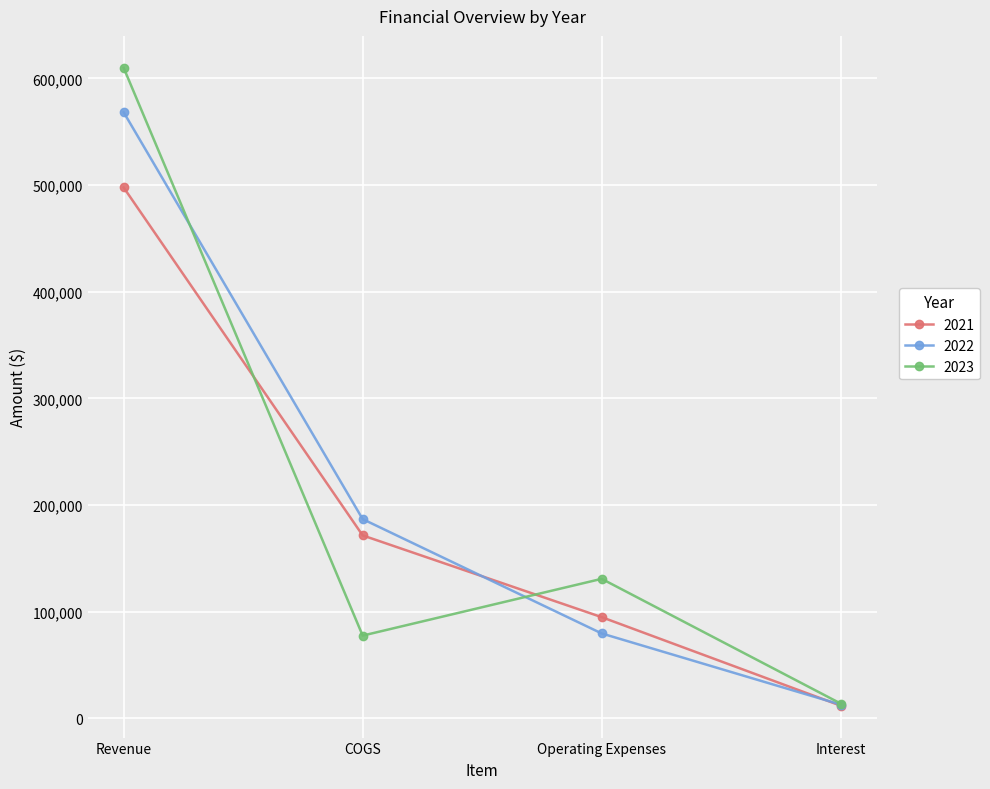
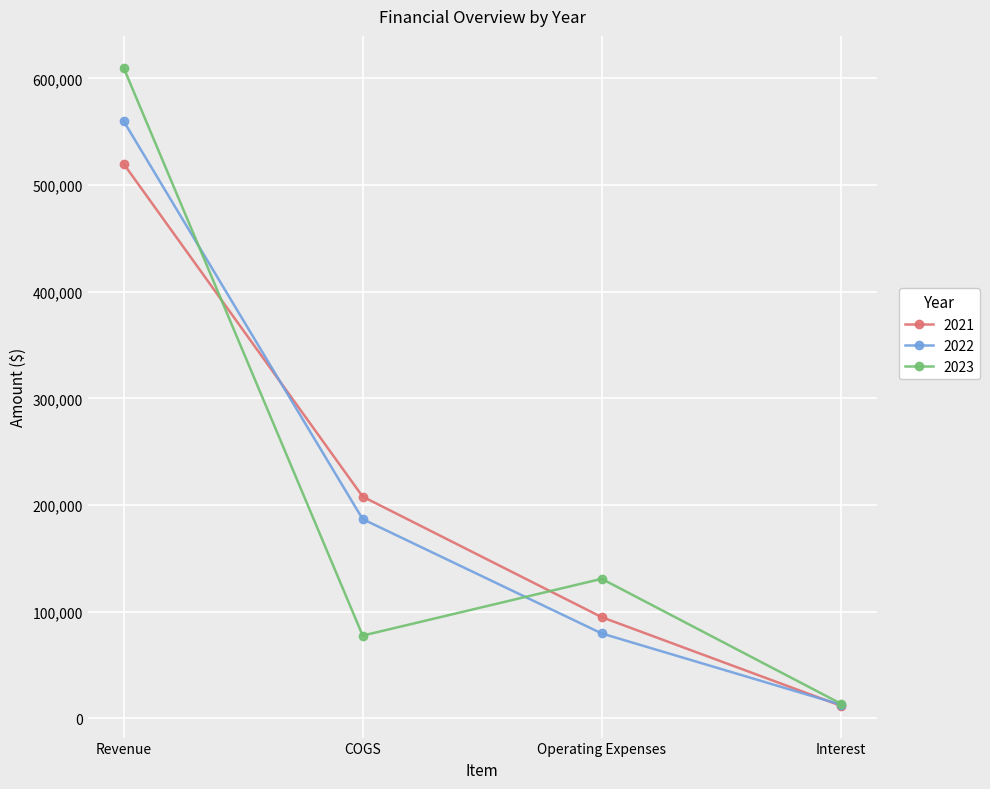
2021, Revenue: 498,000 -> 520,000
2022, Revenue: 568,000 -> 560,000
2021, COGS: 172,000 -> 208,000
